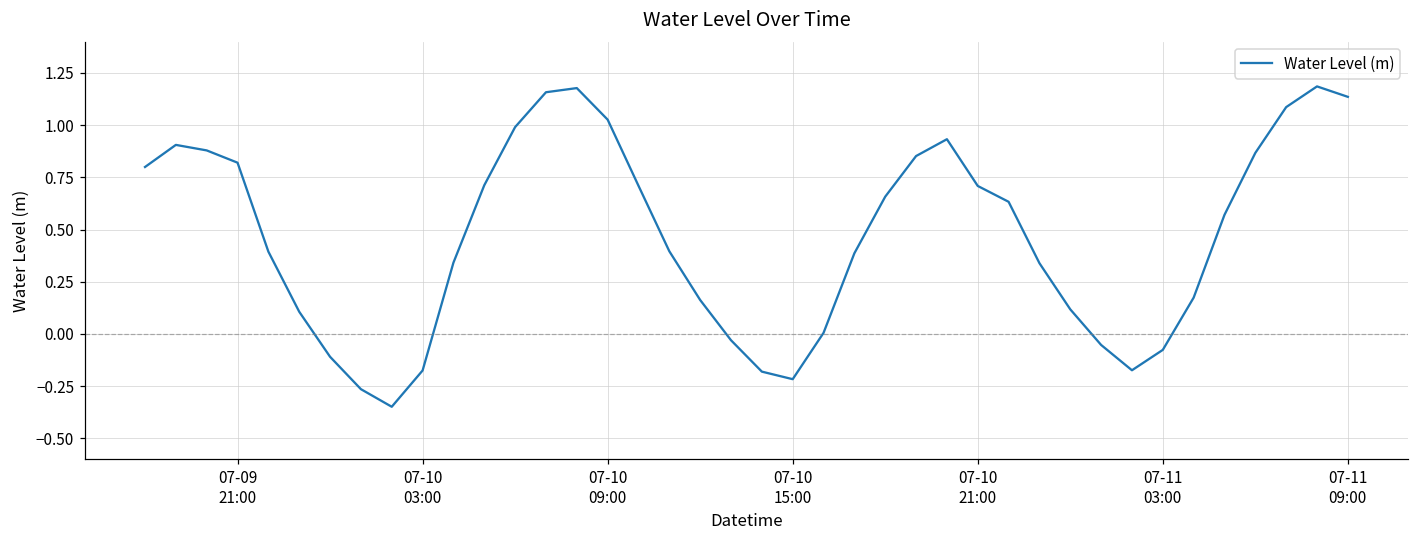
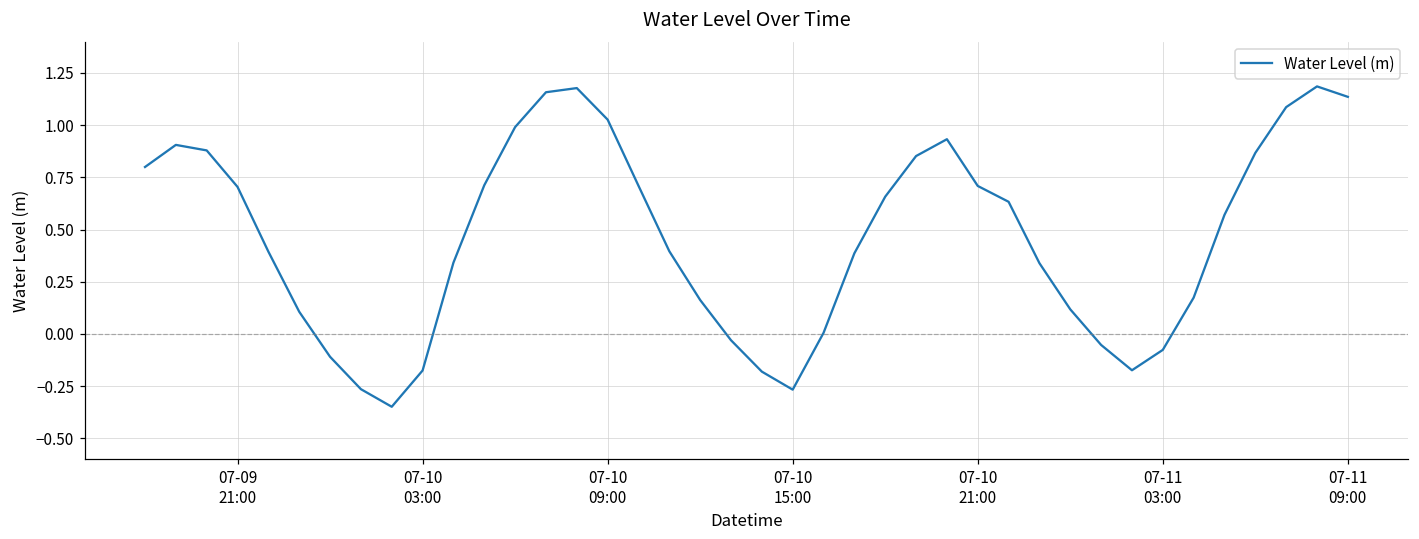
07-09 21:00: 0.82 -> 0.70
07-10 15:00: -0.22 -> -0.27
